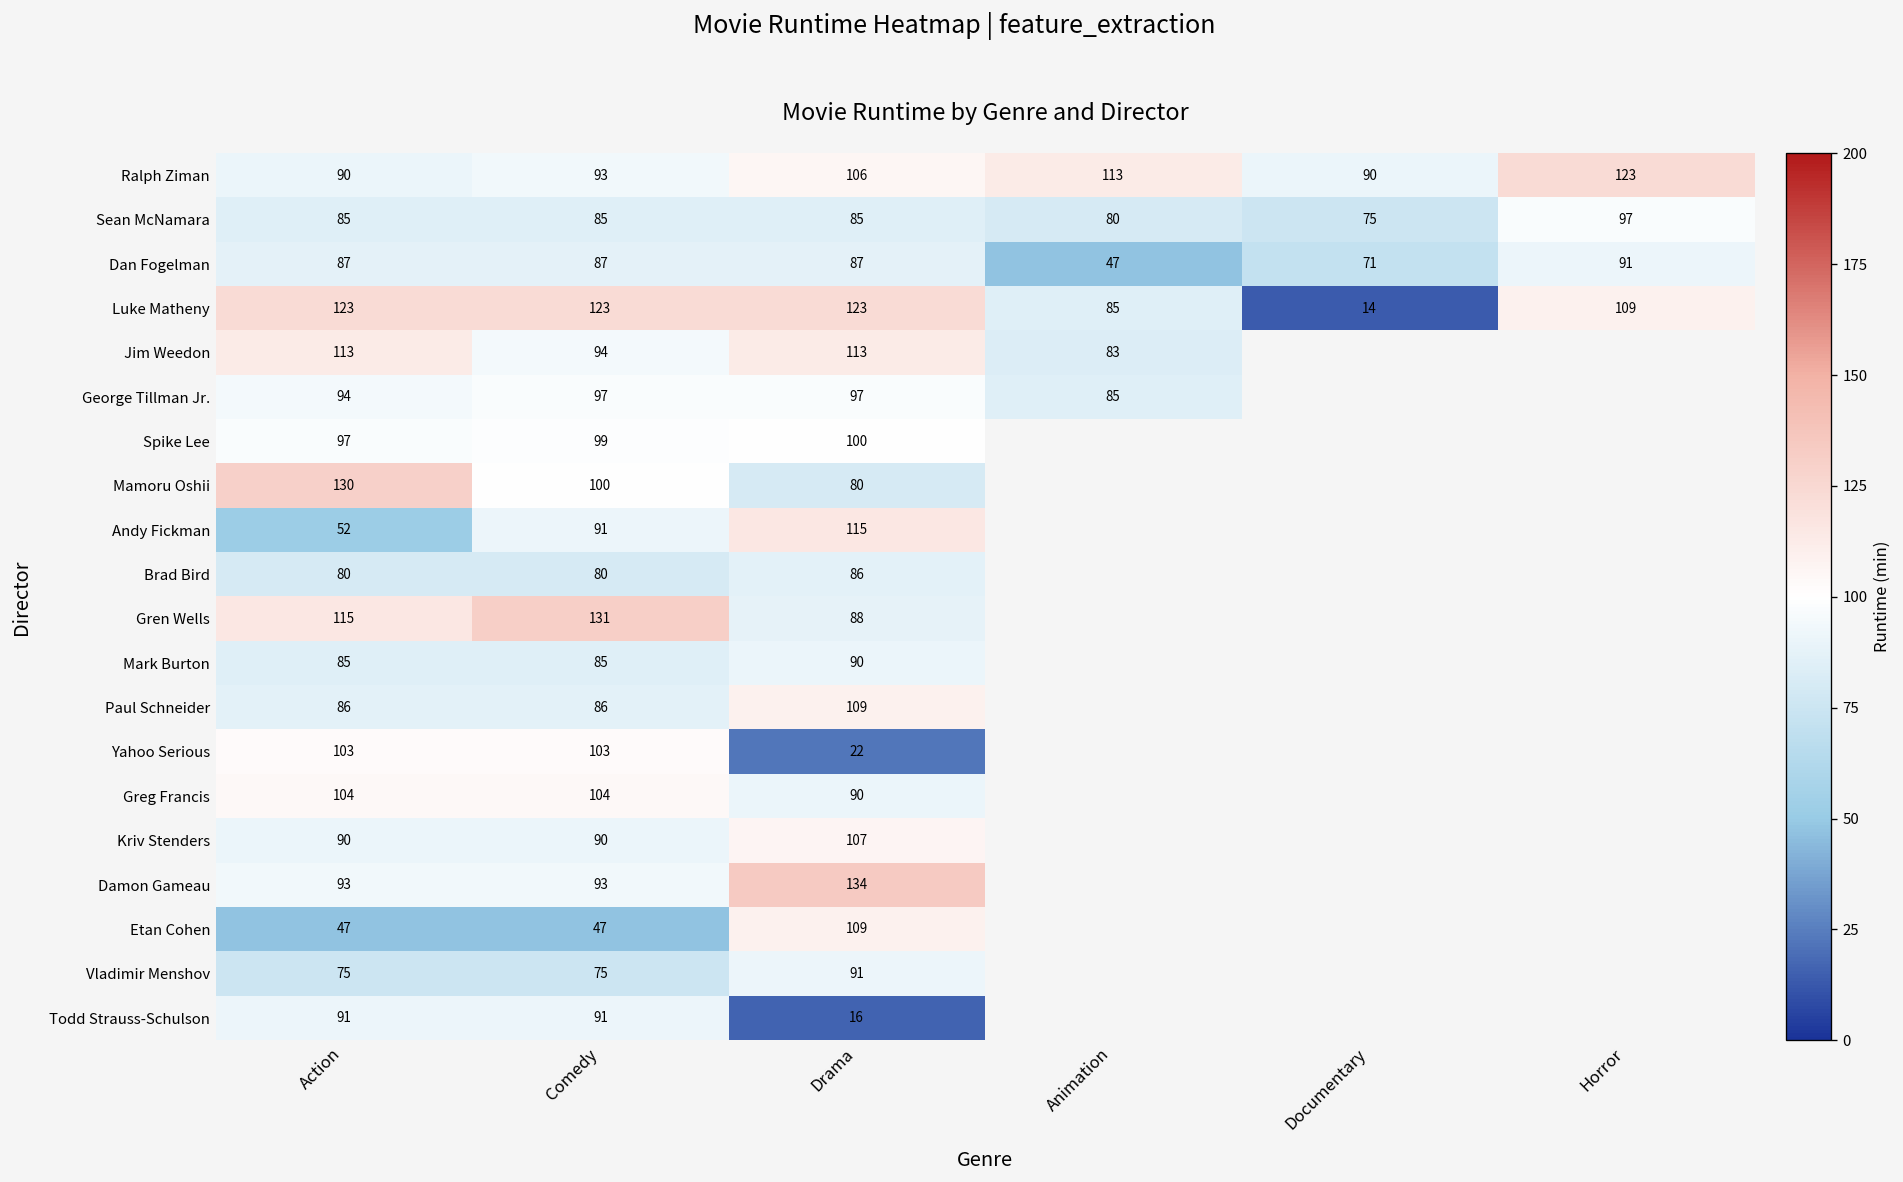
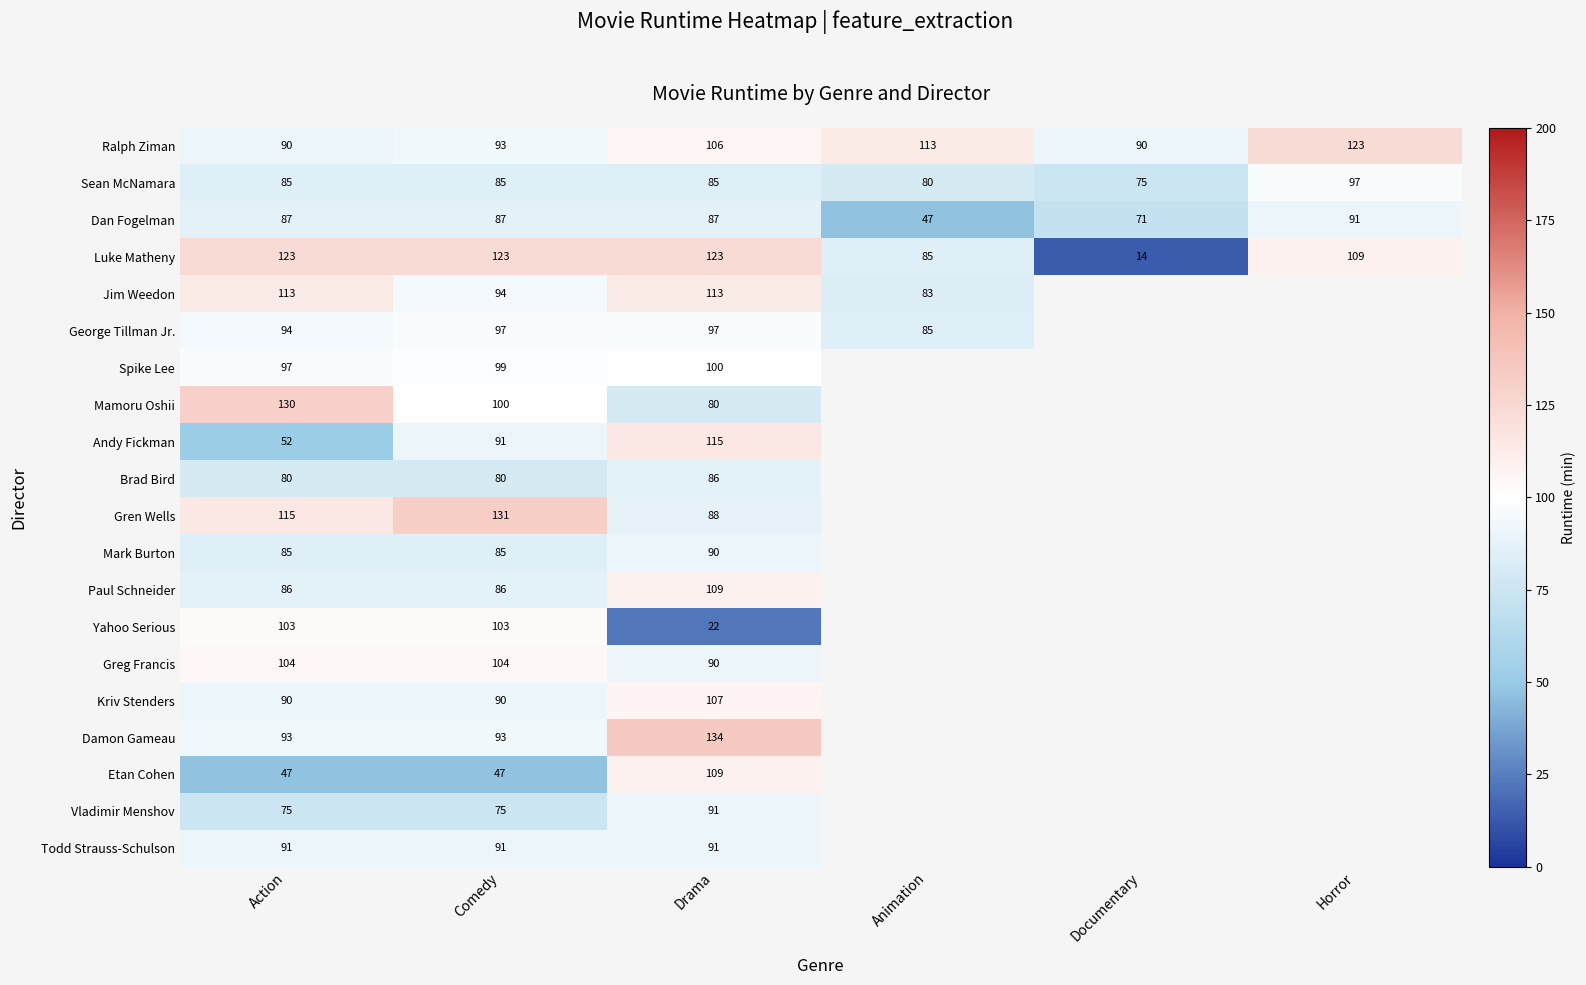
Todd Strauss-Schulson, Drama: 16 -> 91
